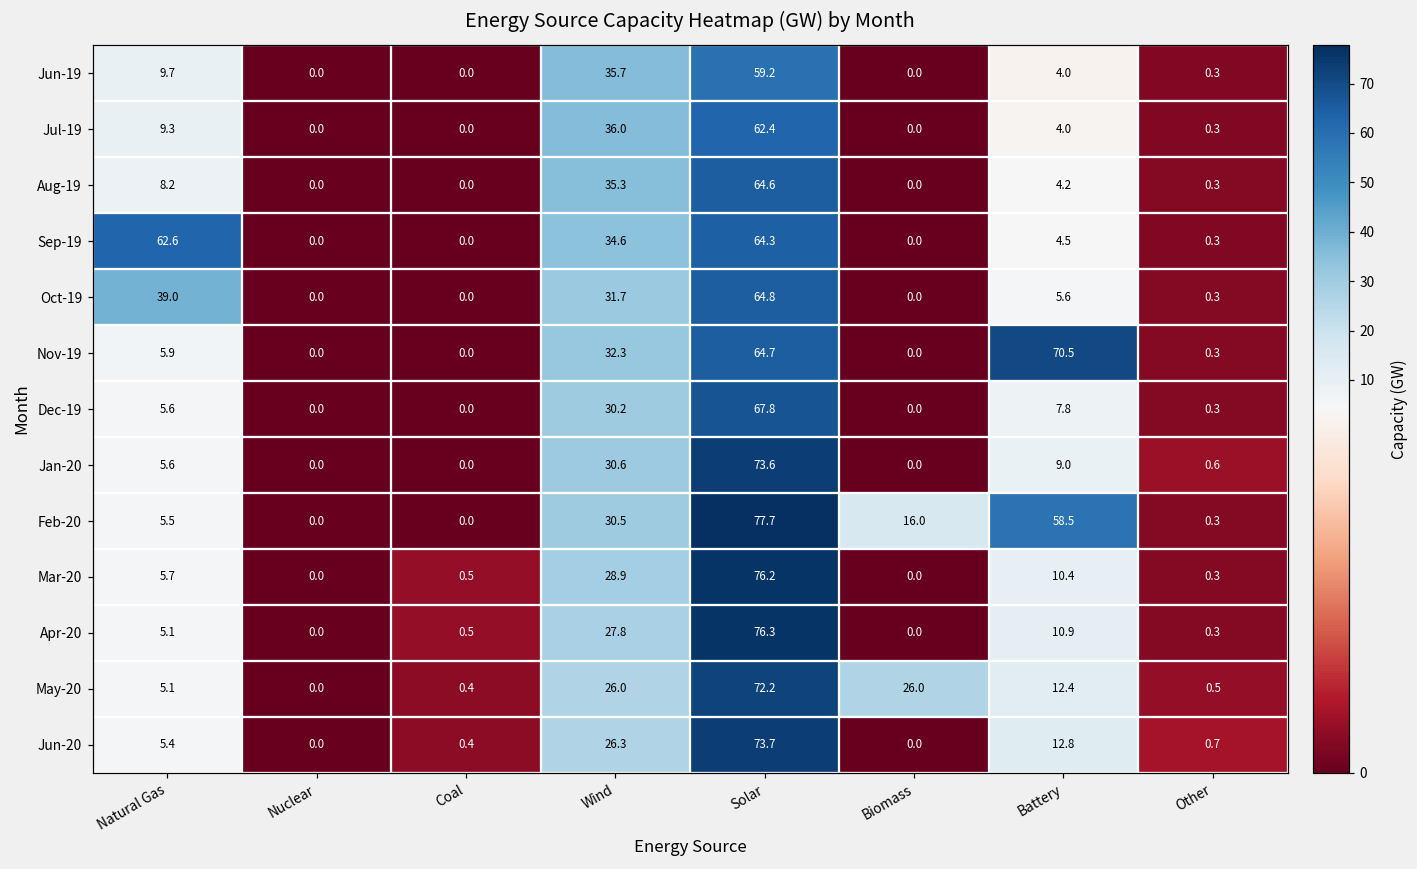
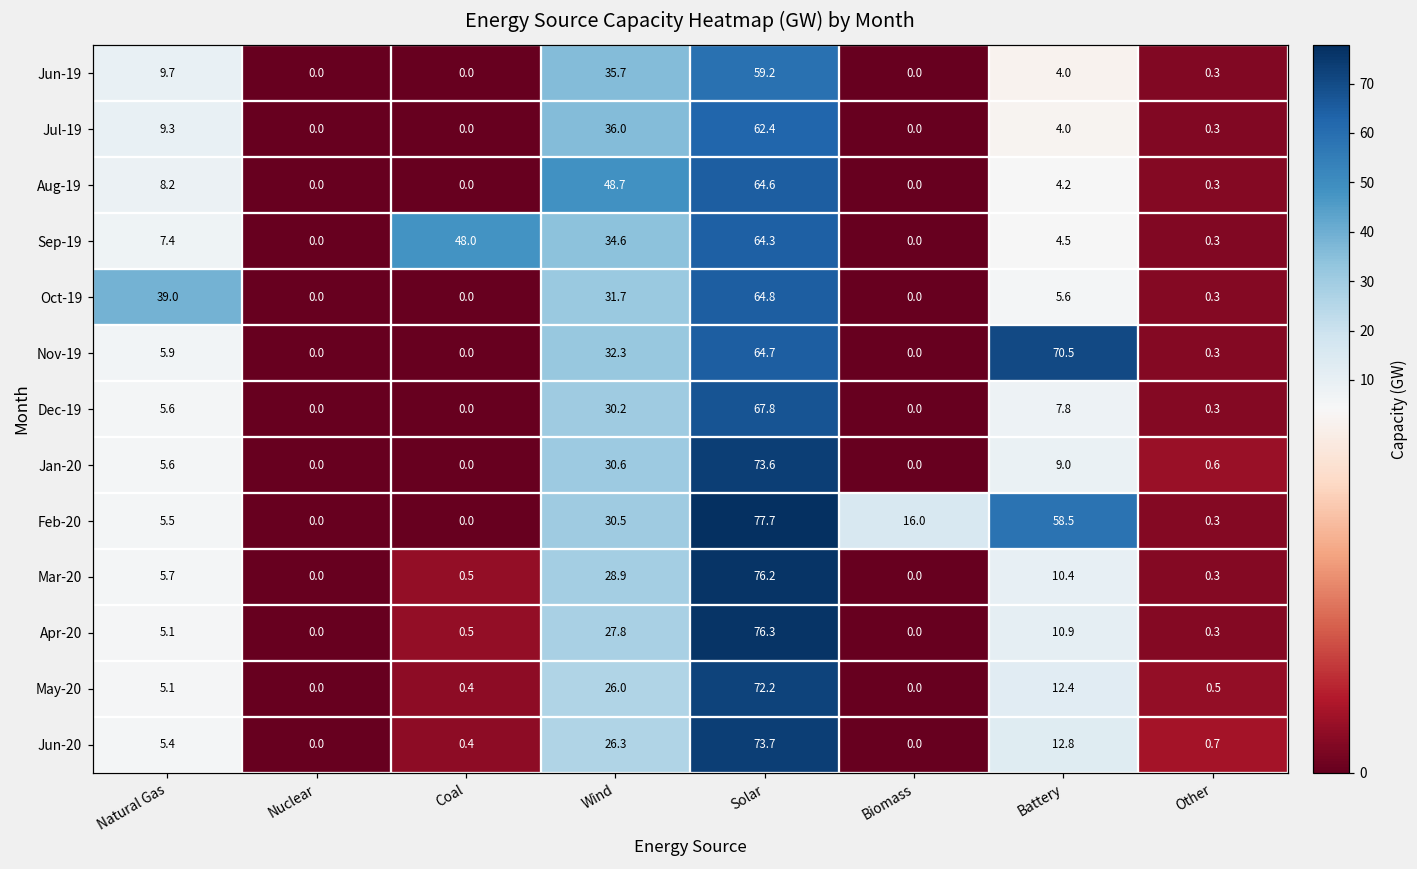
Aug-19, Wind: 35.3 -> 48.7
Sep-19, Natural Gas: 62.6 -> 7.4
Sep-19, Coal: 0.0 -> 48.0
May-20, Biomass: 26.0 -> 0.0
